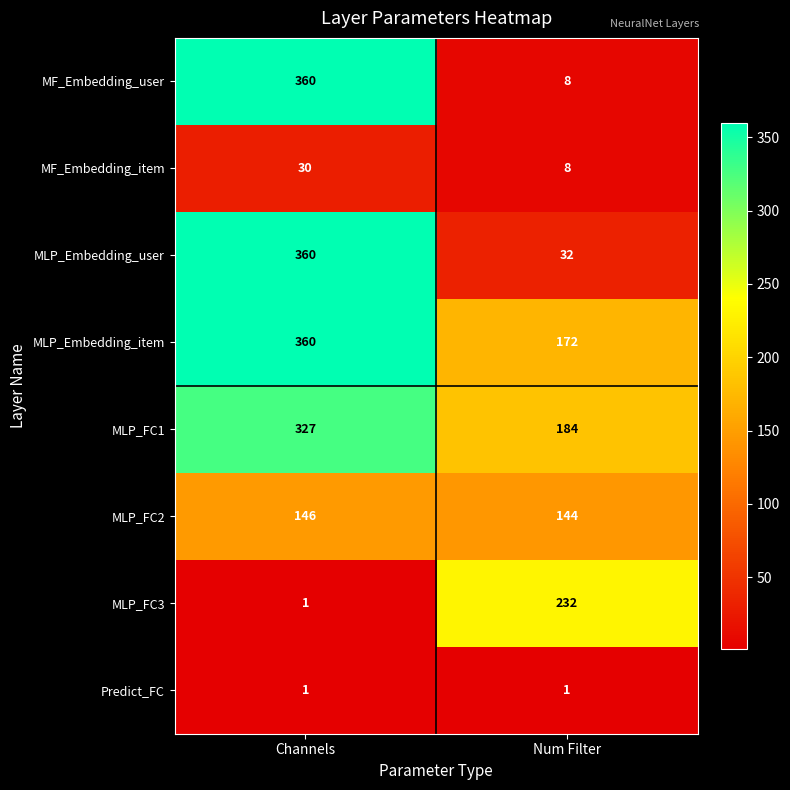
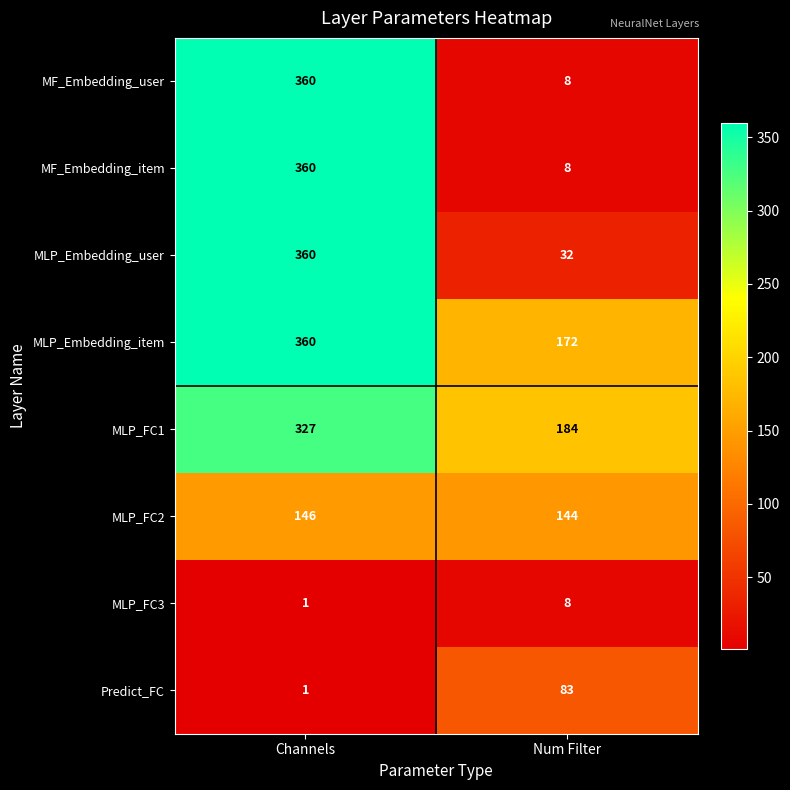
MF_Embedding_item, Channels: 30 -> 360
MLP_FC3, Num Filter: 232 -> 8
Predict_FC, Num Filter: 1 -> 83
